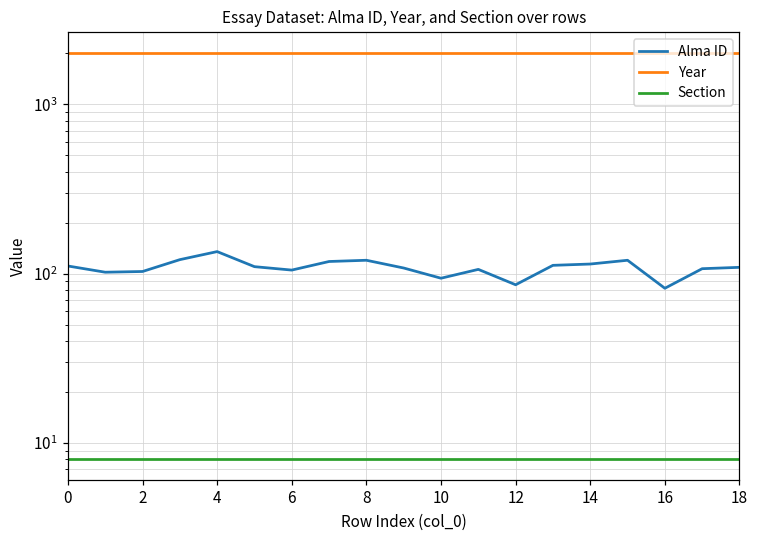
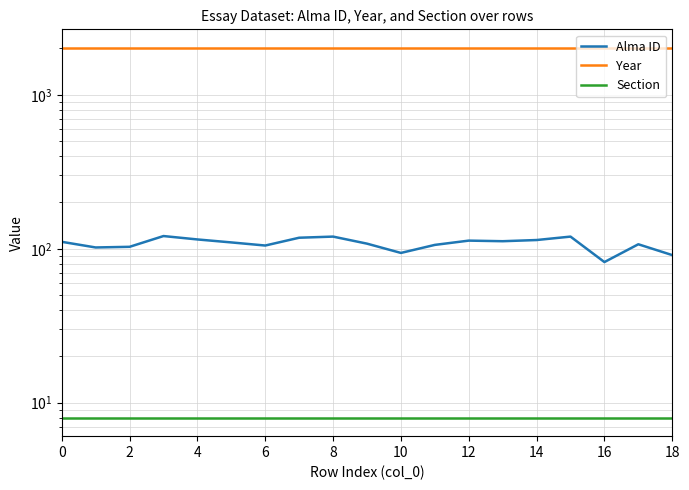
Alma ID, 4: 140 -> 120
Alma ID, 12: 90 -> 110
Alma ID, 18: 110 -> 90
